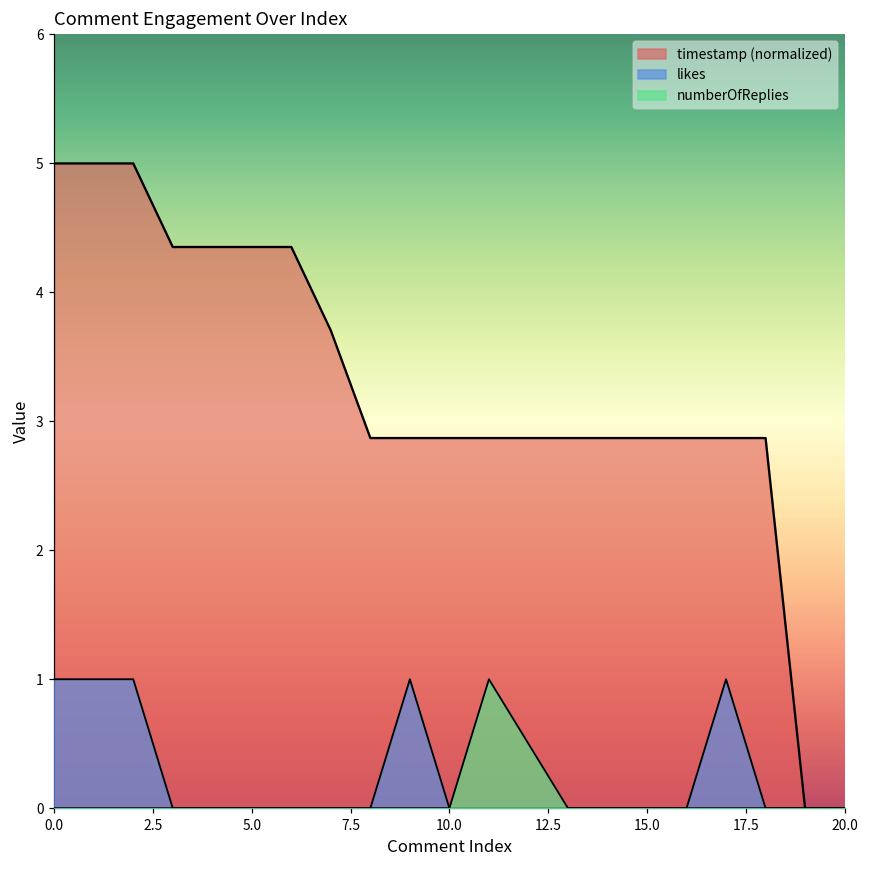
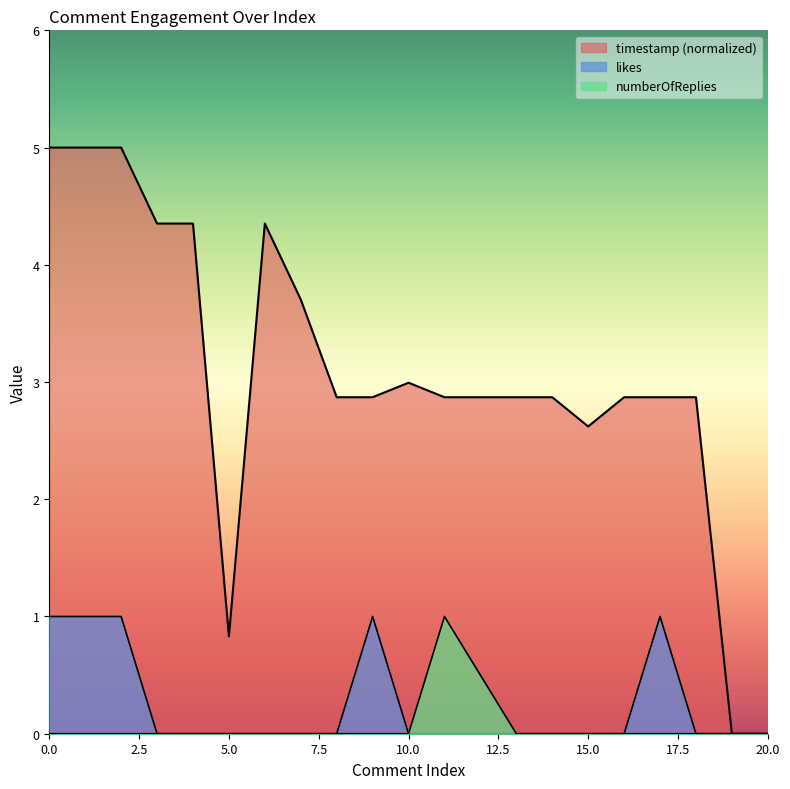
timestamp (normalized), 5.0: 4.35 -> 0.83
timestamp (normalized), 10.0: 2.87 -> 2.99
timestamp (normalized), 15.0: 2.87 -> 2.62
